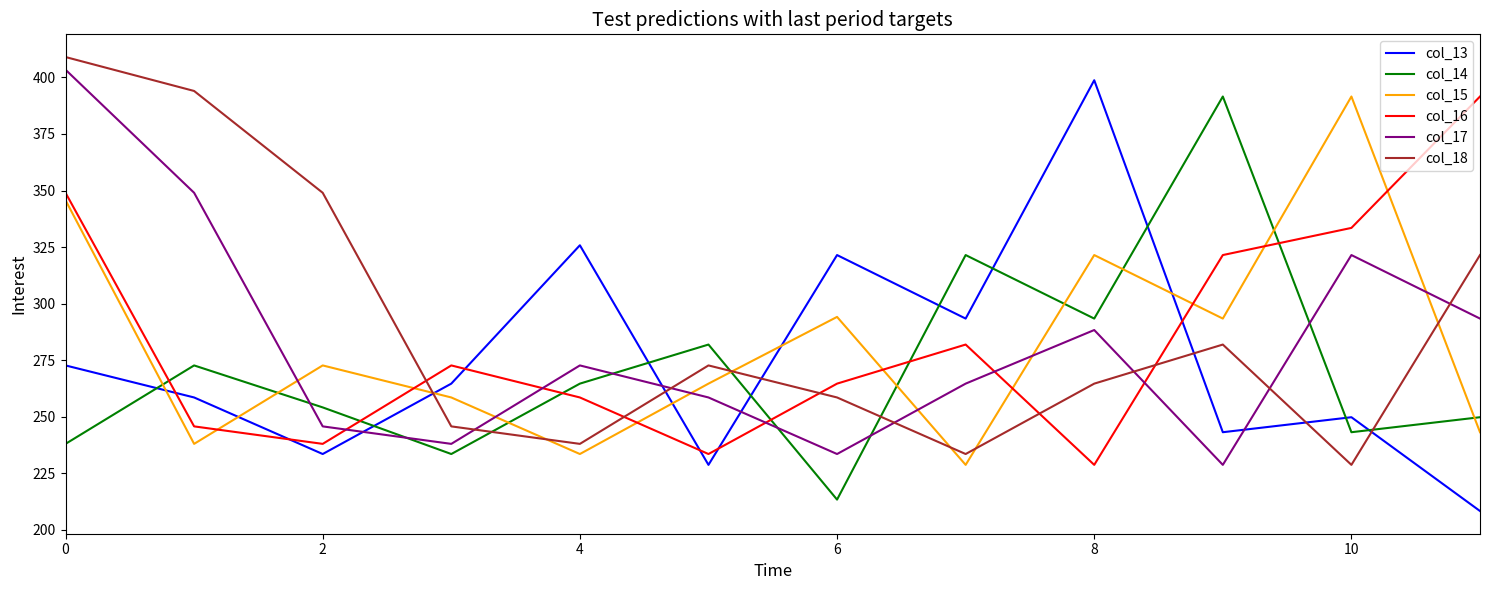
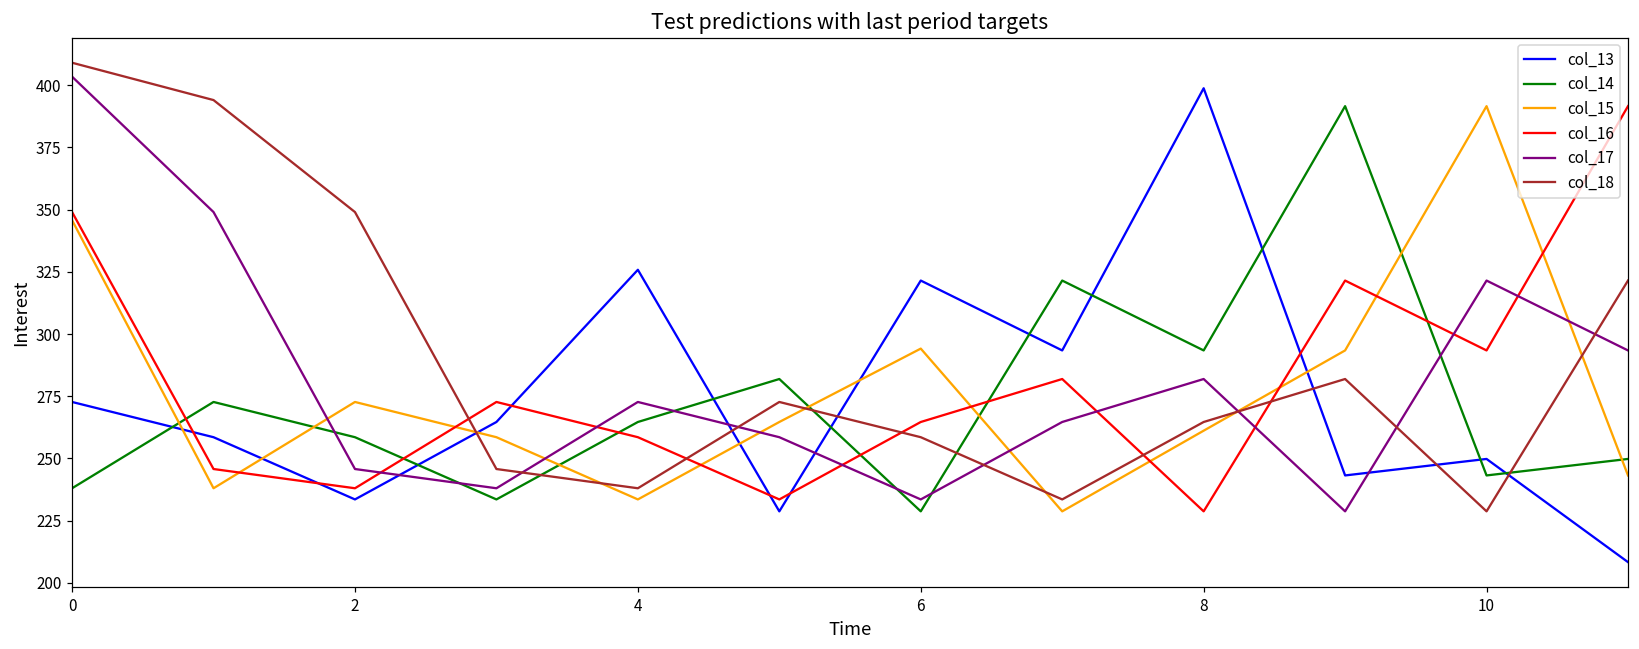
col_14, 2: 254 -> 259
col_14, 6: 213 -> 229
col_15, 8: 321 -> 261
col_17, 8: 288 -> 282
col_16, 10: 333 -> 293
